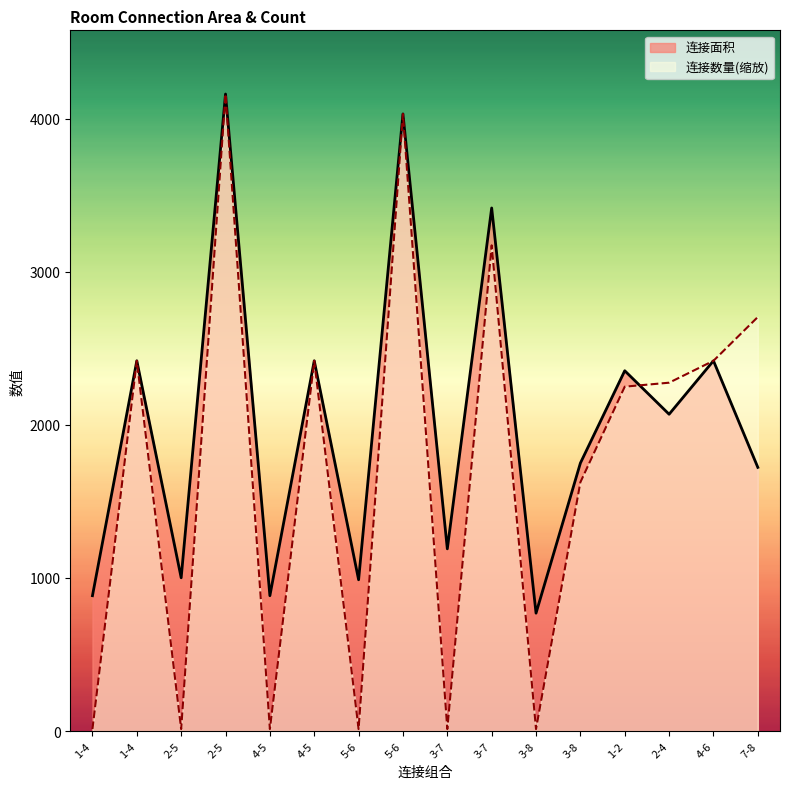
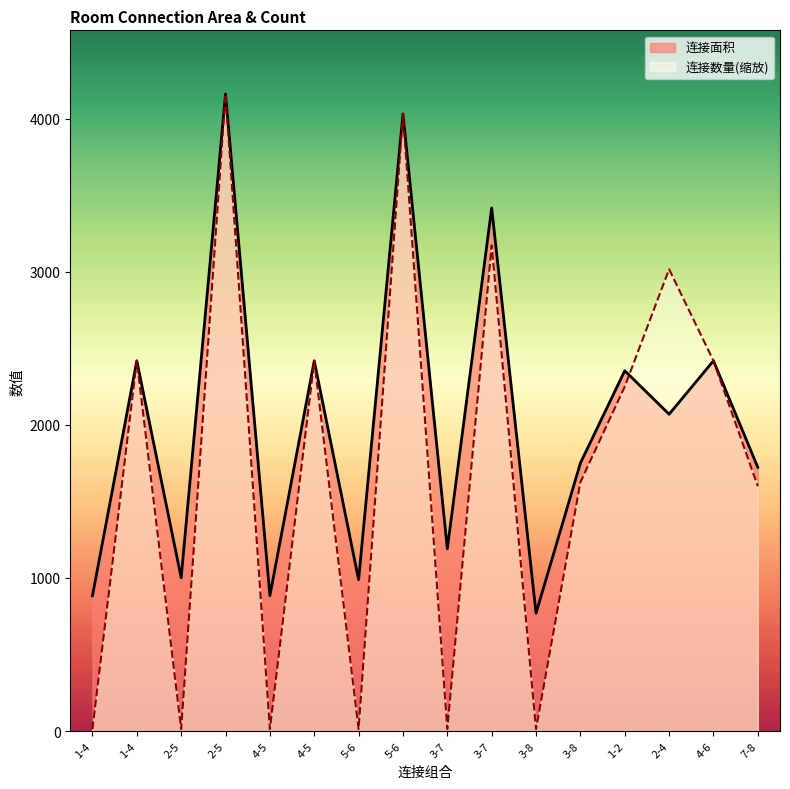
连接数量(缩放), 2-4: 2280 -> 3020
连接数量(缩放), 7-8: 2700 -> 1600
